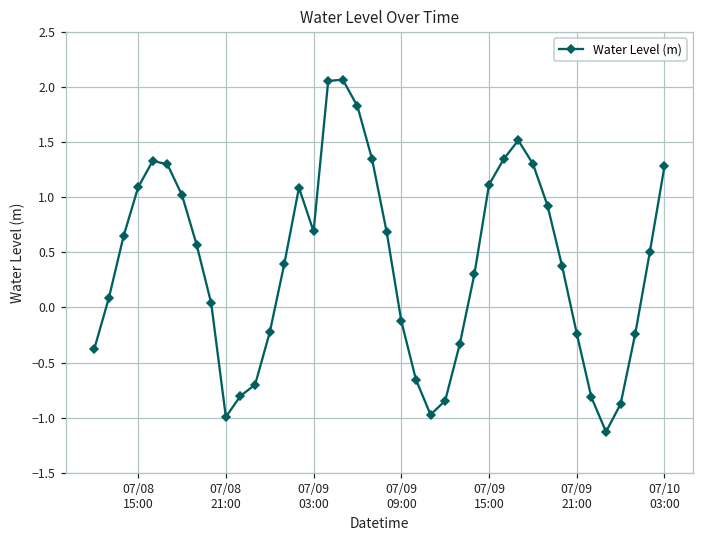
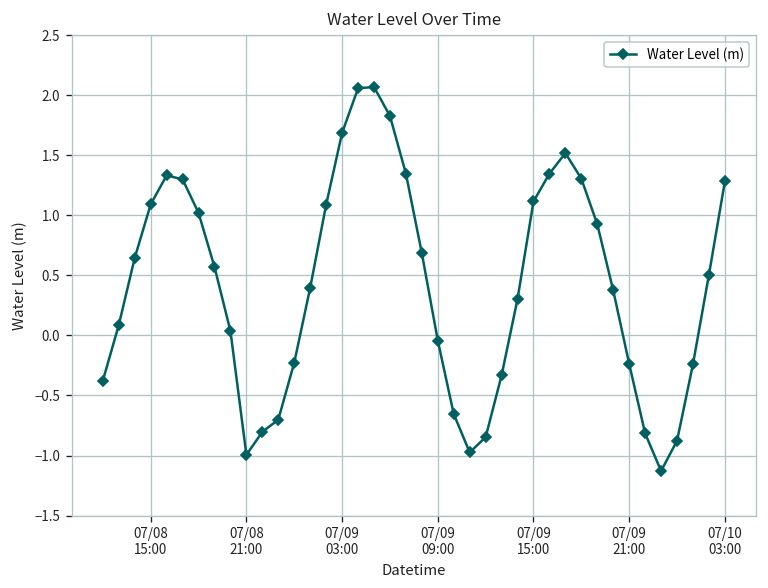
07/09 03:00: 0.69 -> 1.69
07/09 09:00: -0.12 -> -0.04
